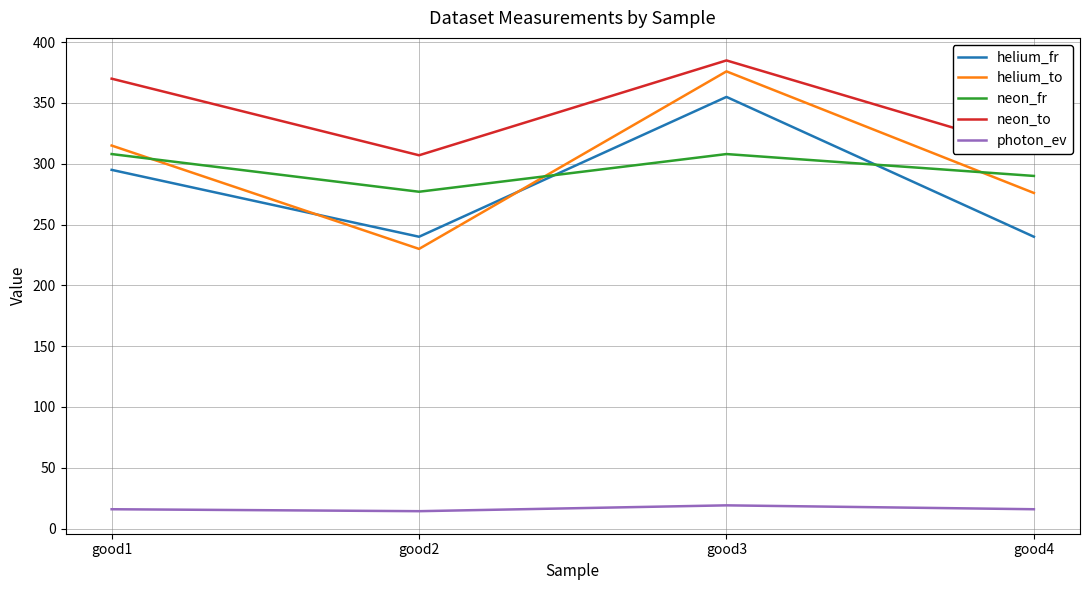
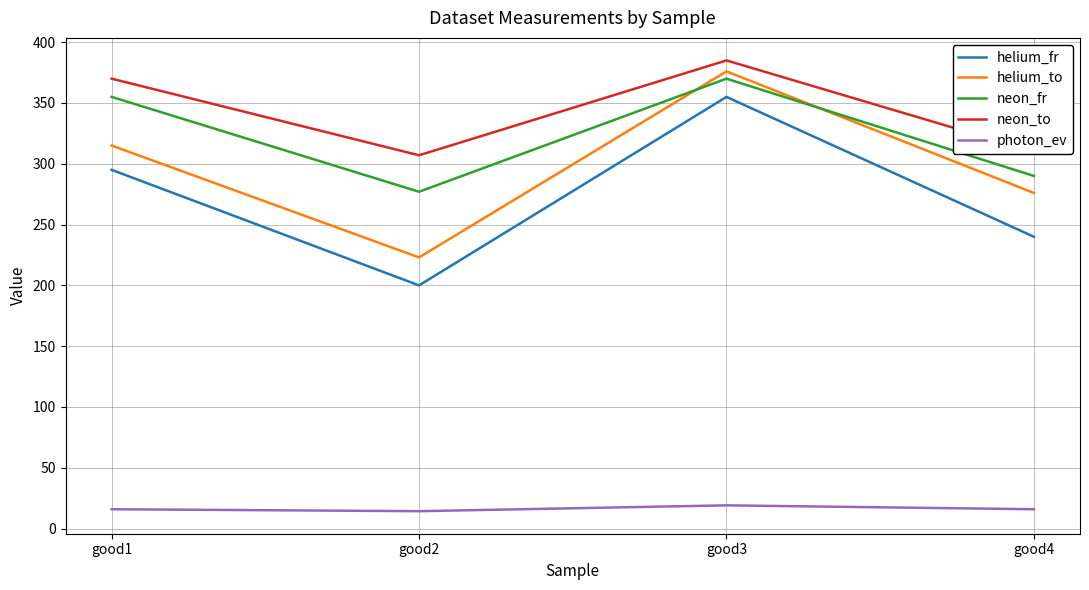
neon_fr, good1: 308 -> 355
helium_fr, good2: 240 -> 200
helium_to, good2: 230 -> 223
neon_fr, good3: 308 -> 370
